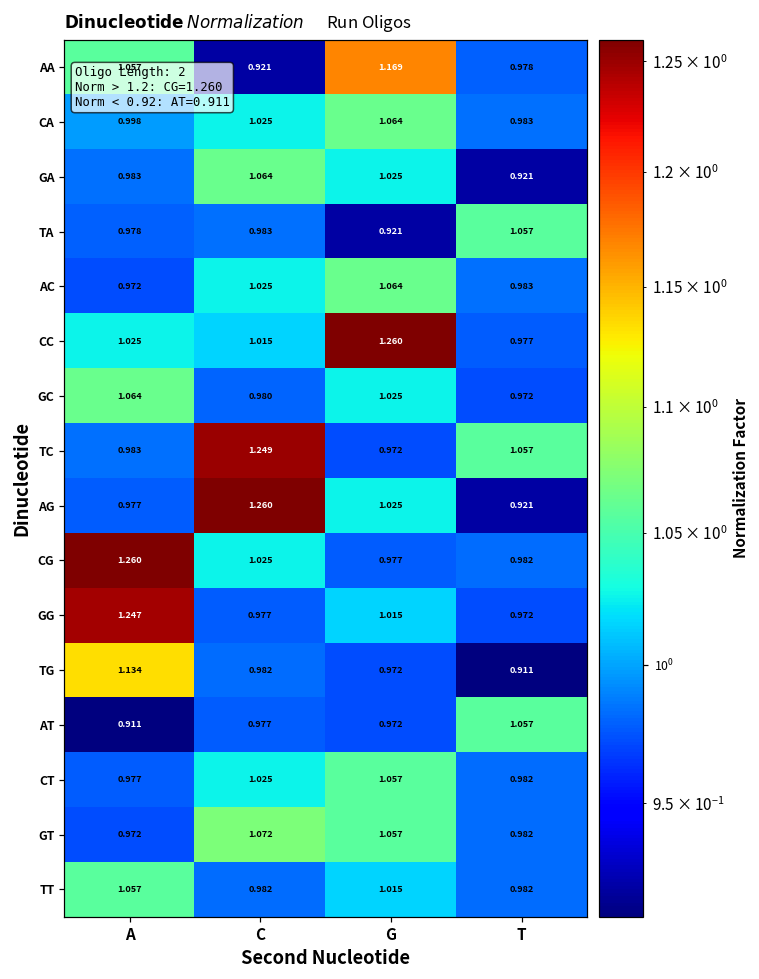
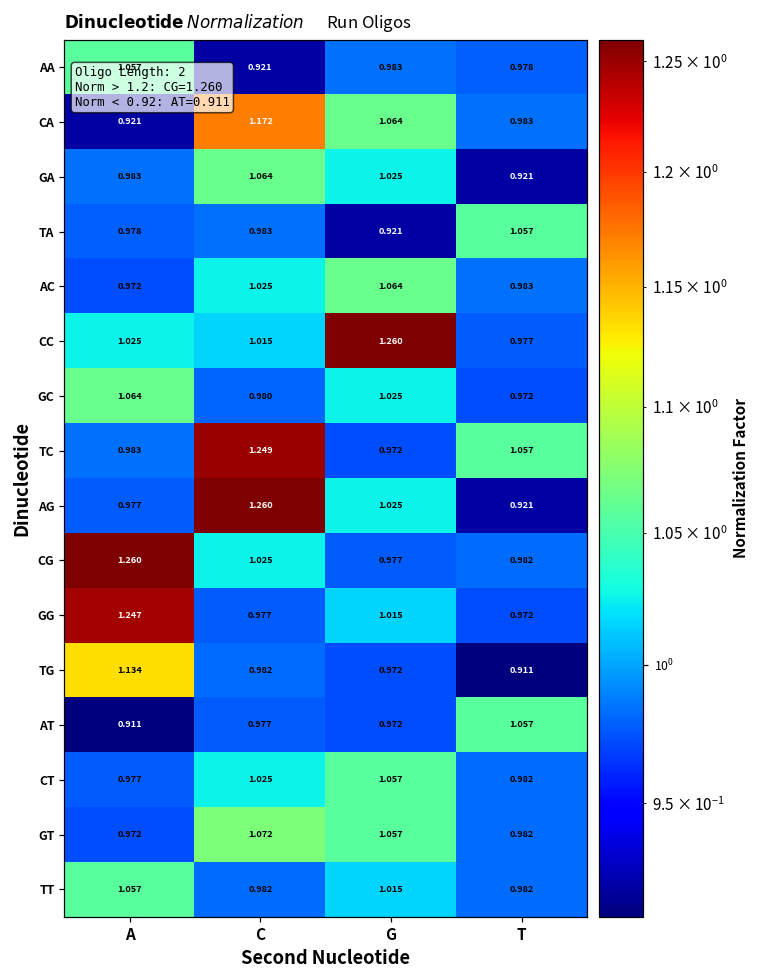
AA, G: 1.169 -> 0.983
CA, A: 0.998 -> 0.921
CA, C: 1.025 -> 1.172
